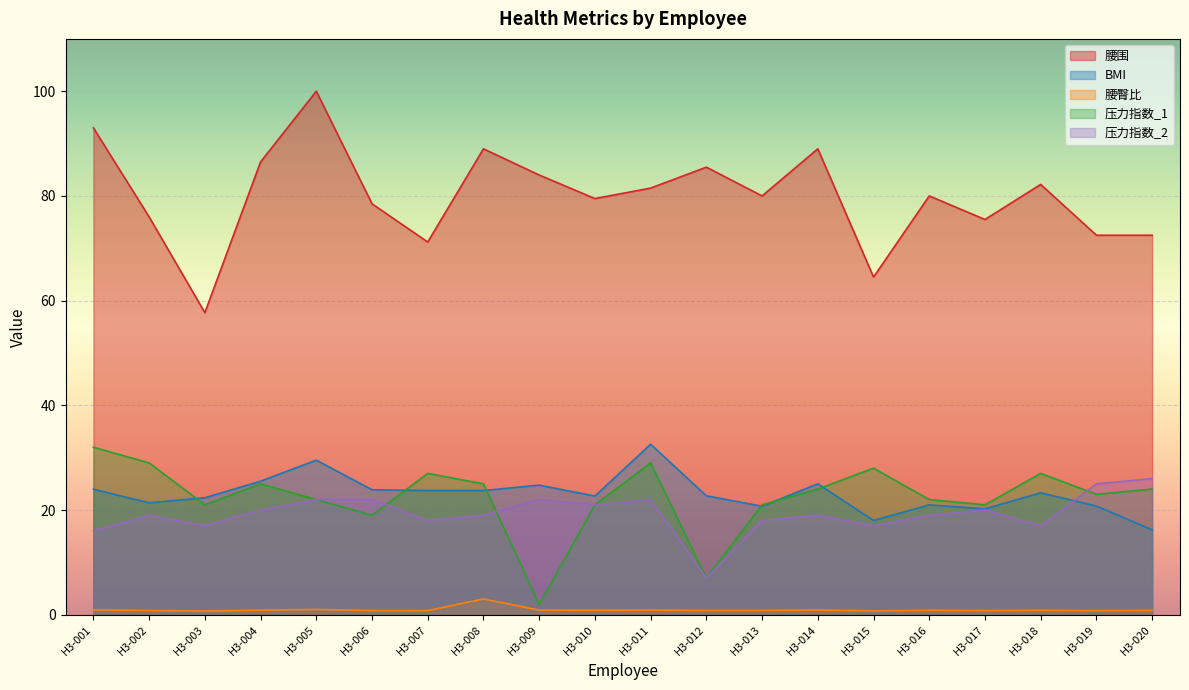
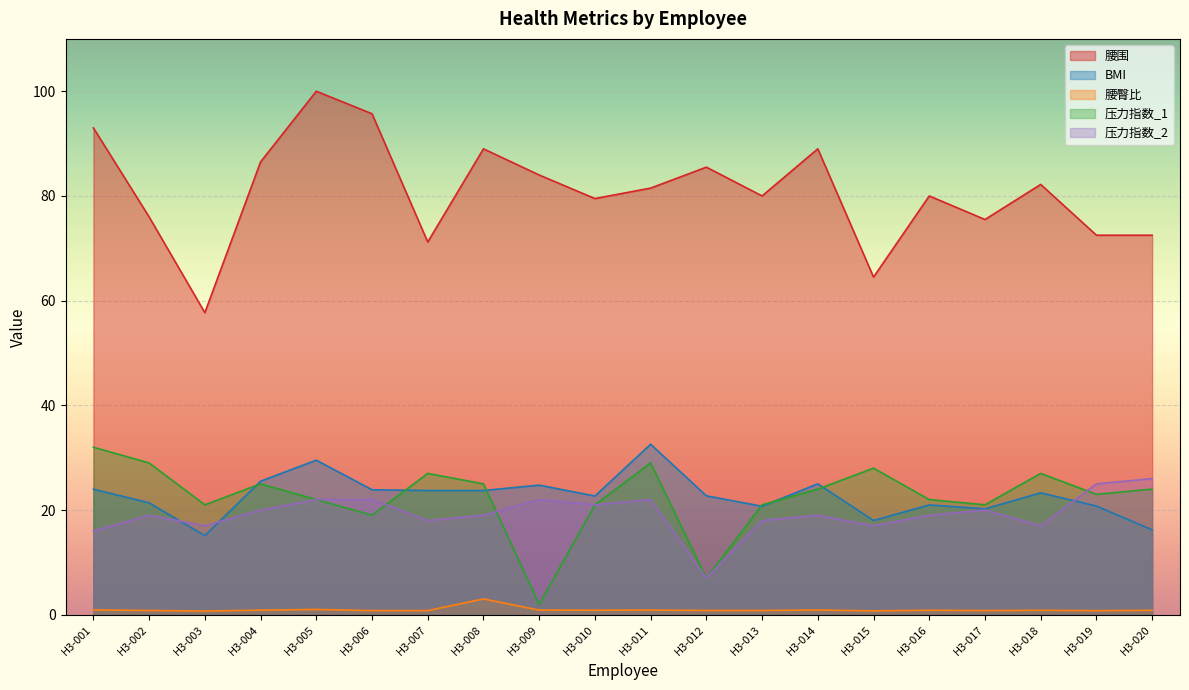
BMI, H3-003: 22 -> 15
腰围, H3-006: 79 -> 96
